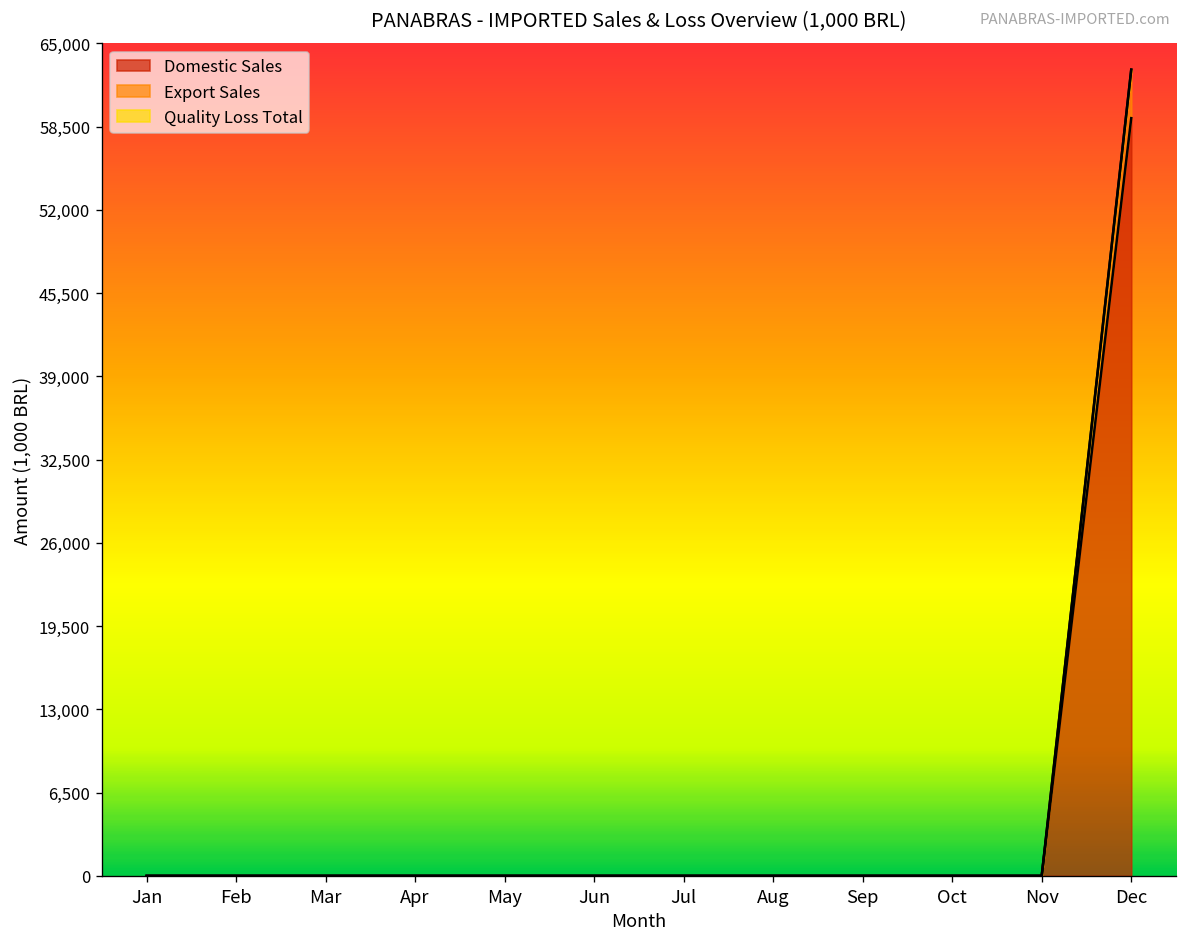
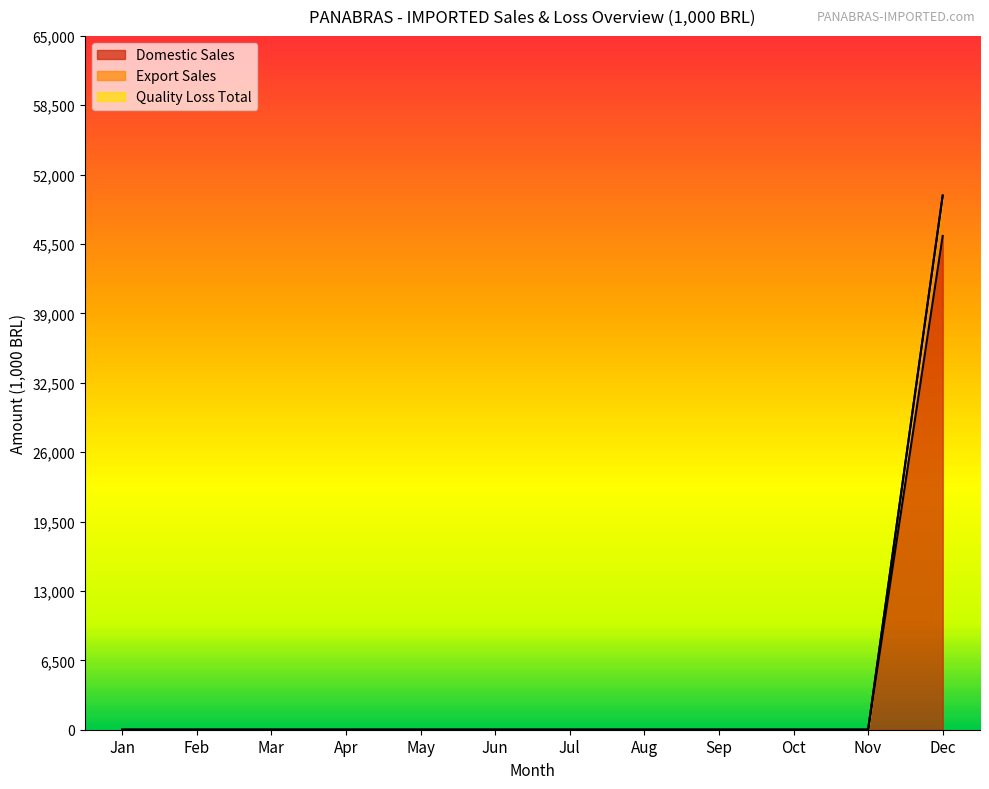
Domestic Sales, Dec: 59,200 -> 46,300
